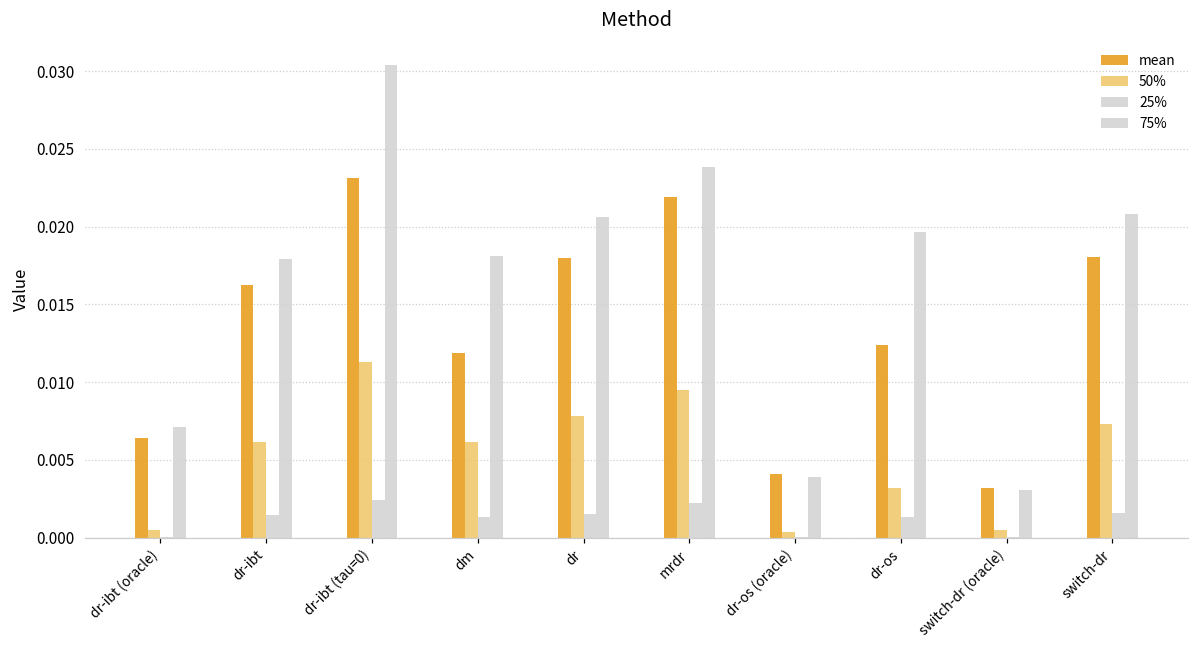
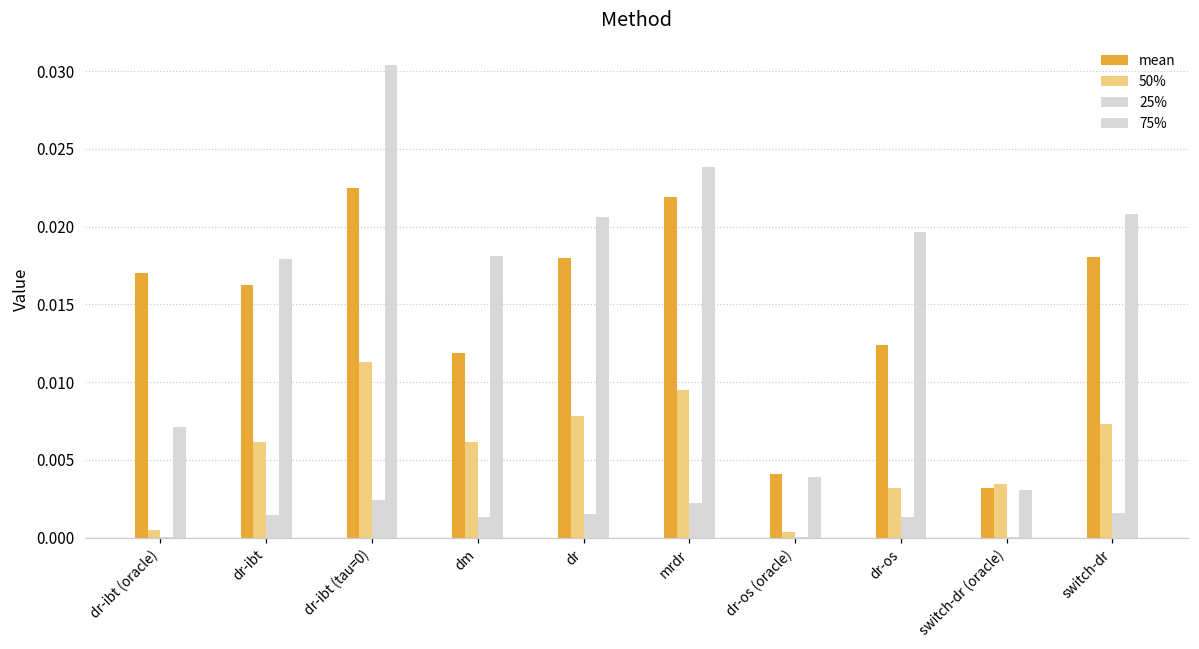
mean, dr-ibt (oracle): 0.0064 -> 0.0170
mean, dr-ibt (tau=0): 0.0231 -> 0.0225
50%, switch-dr (oracle): 0.0005 -> 0.0034
